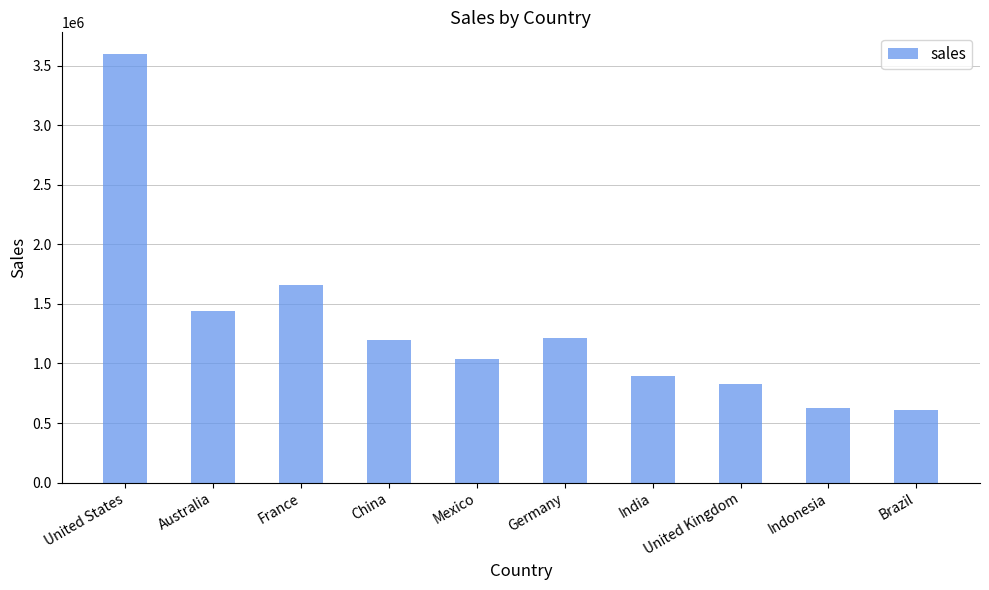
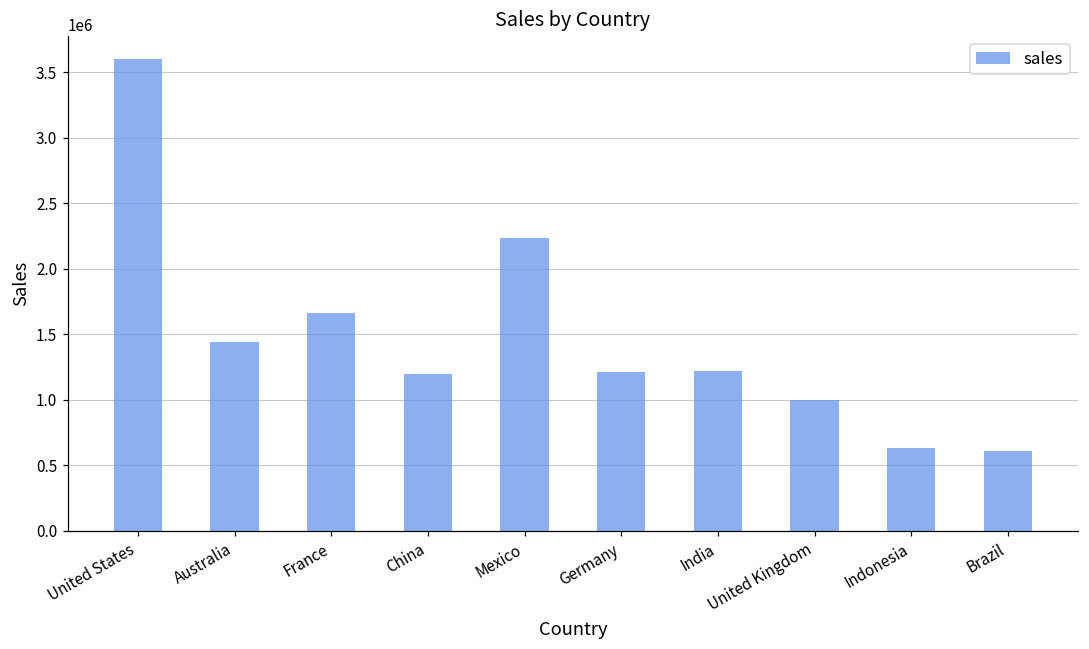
Mexico: 1040000 -> 2240000
India: 890000 -> 1220000
United Kingdom: 830000 -> 1000000
